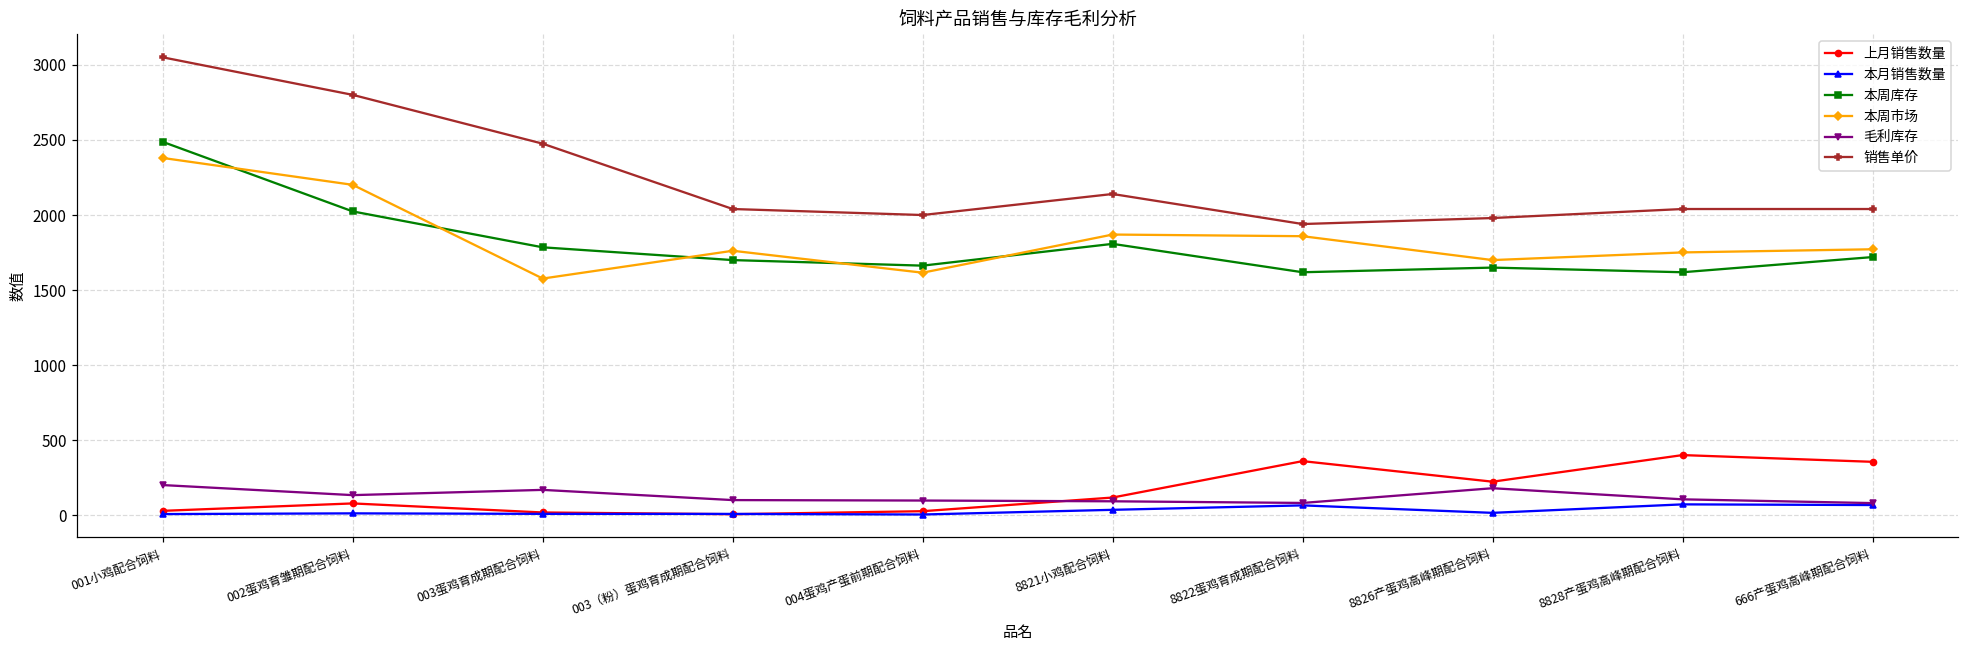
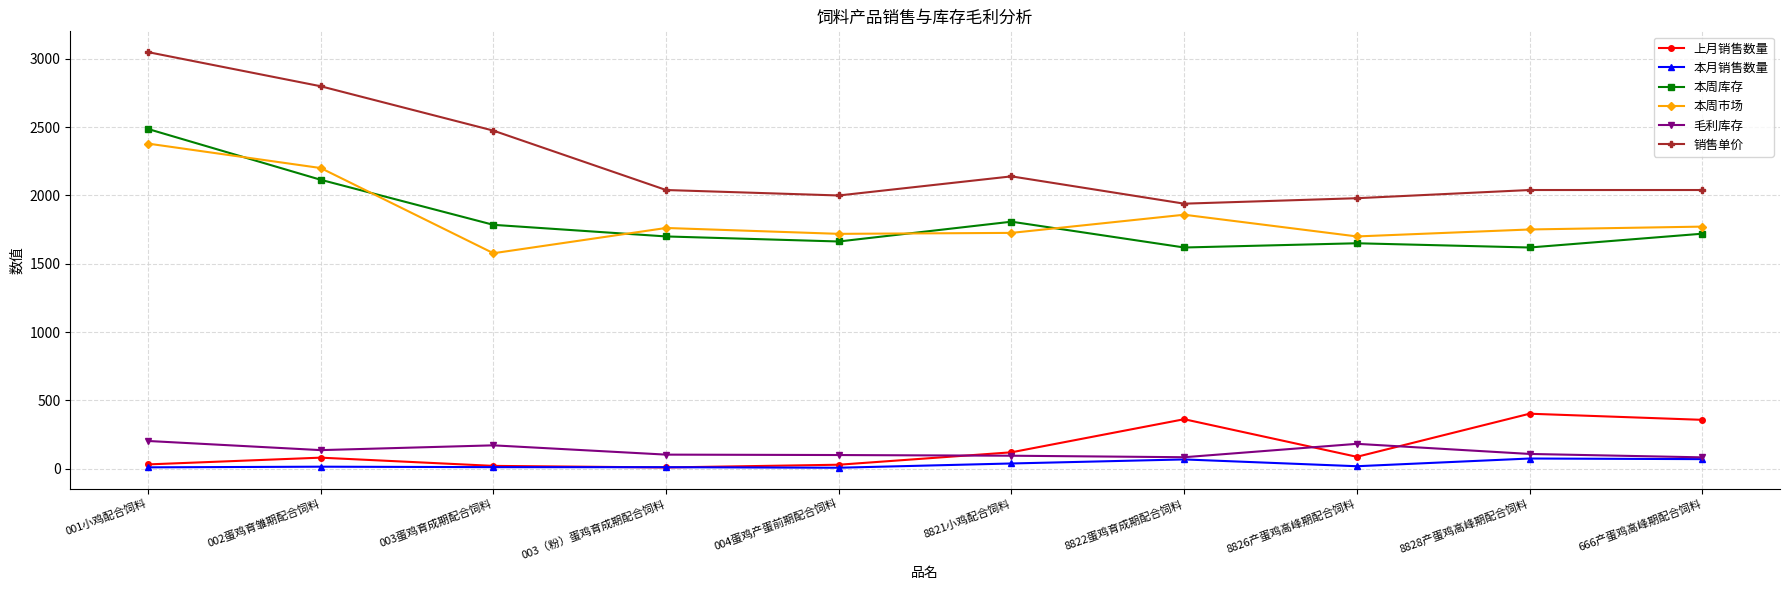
本周库存, 002蛋鸡育雏期配合饲料: 2020 -> 2120
本周市场, 004蛋鸡产蛋前期配合饲料: 1620 -> 1720
本周市场, 8821小鸡配合饲料: 1870 -> 1730
上月销售数量, 8826产蛋鸡高峰期配合饲料: 220 -> 90
